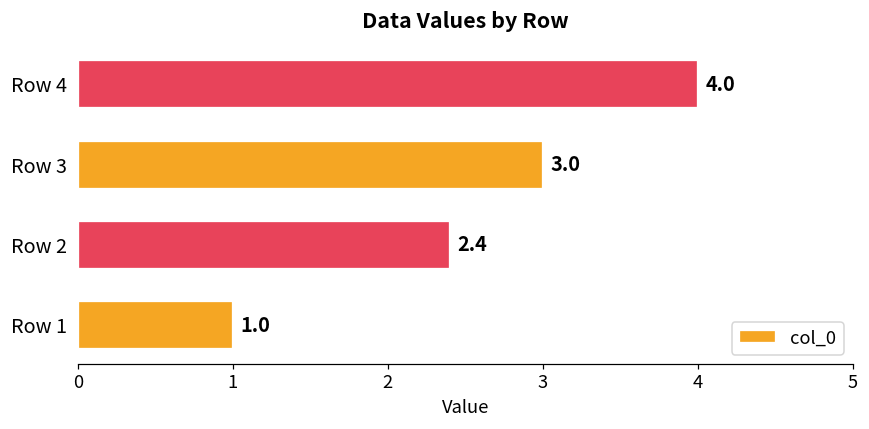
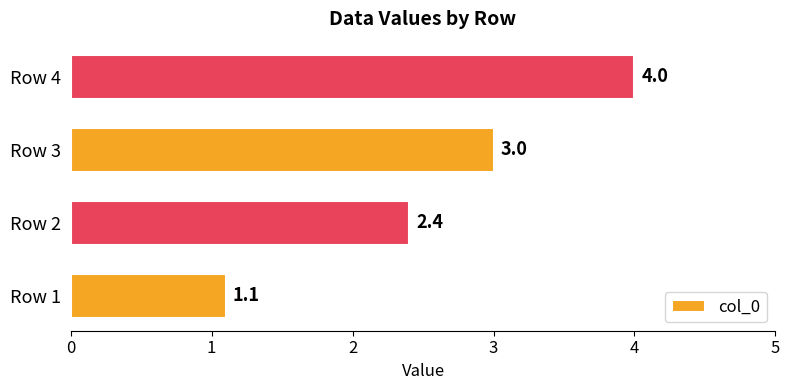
Row 1: 1.0 -> 1.1
